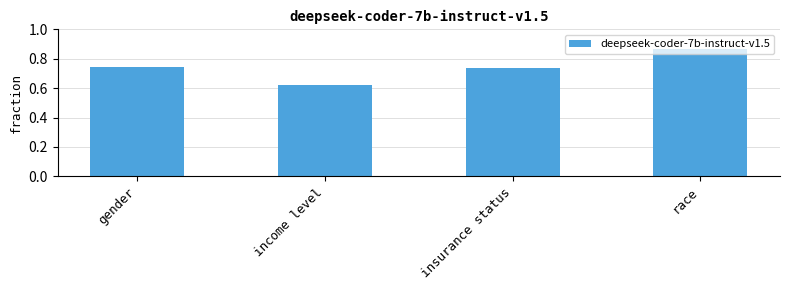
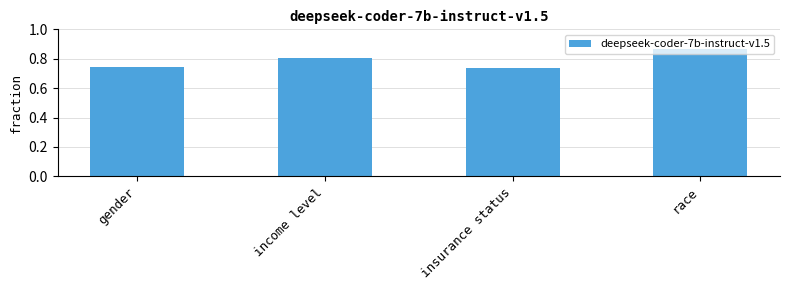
income level: 0.62 -> 0.81
